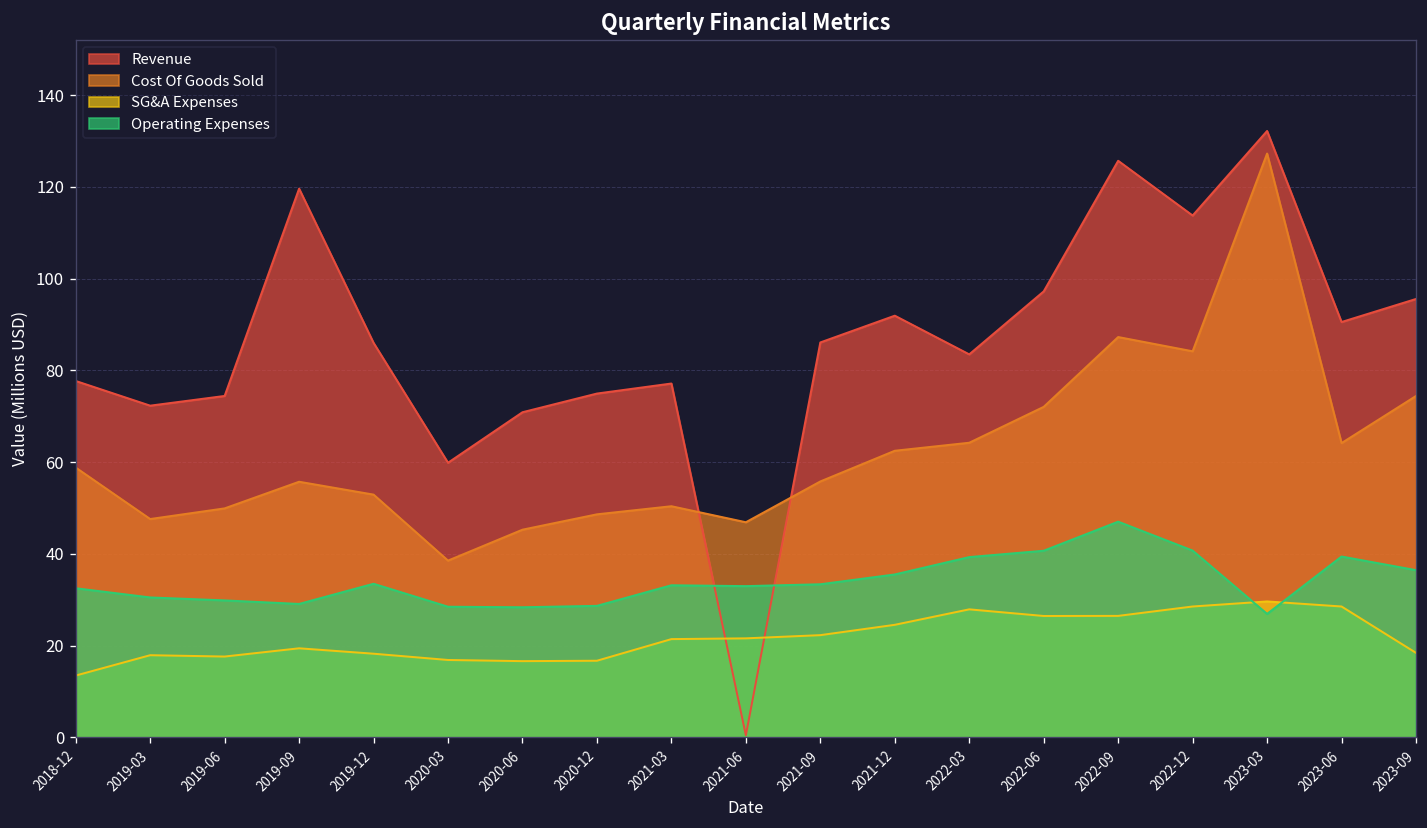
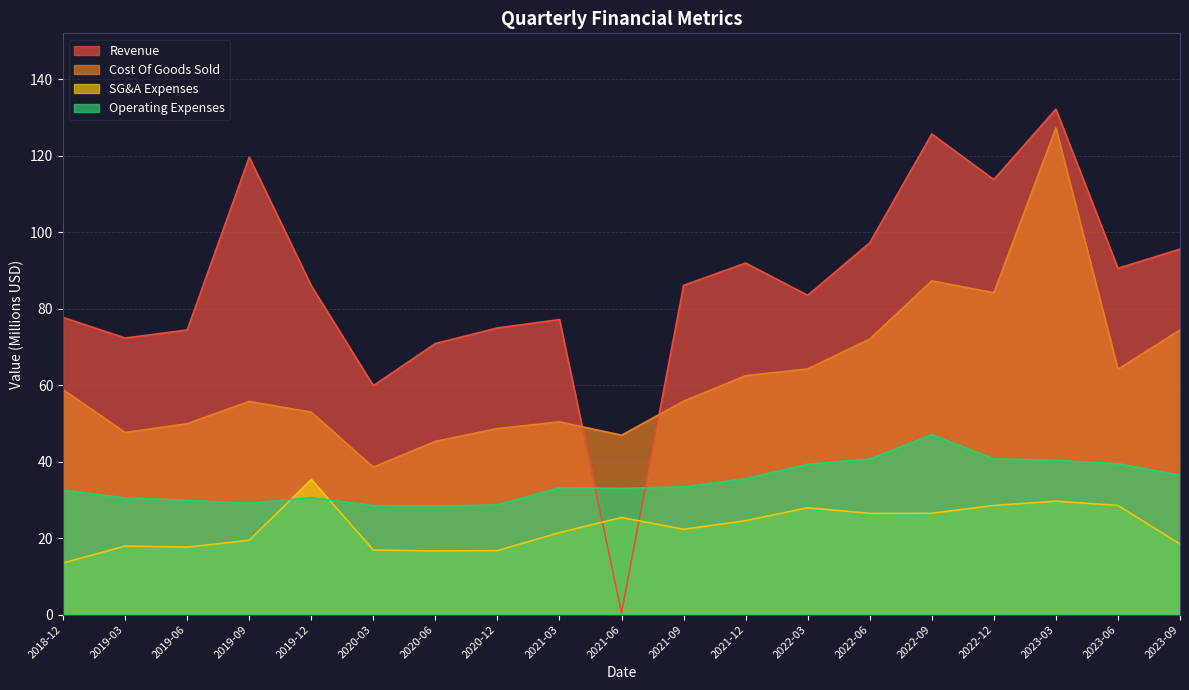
SG&A Expenses, 2019-12: 18 -> 35
Operating Expenses, 2019-12: 34 -> 31
SG&A Expenses, 2021-06: 22 -> 25
Operating Expenses, 2023-03: 27 -> 40
